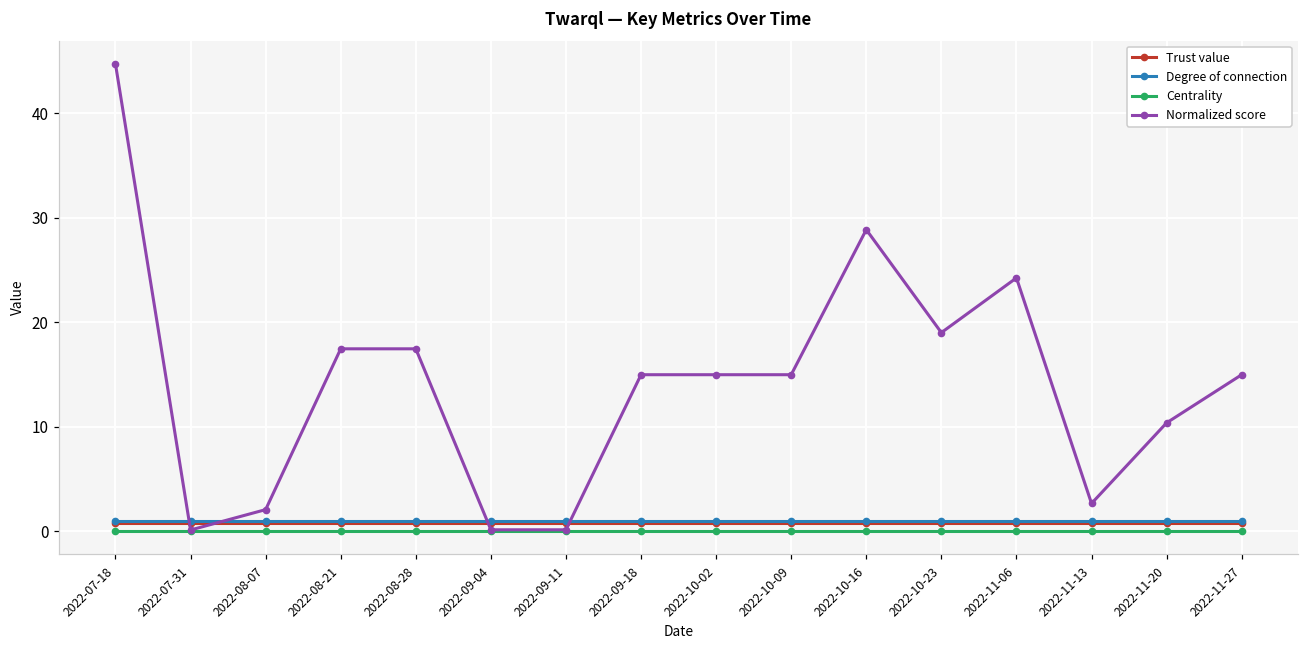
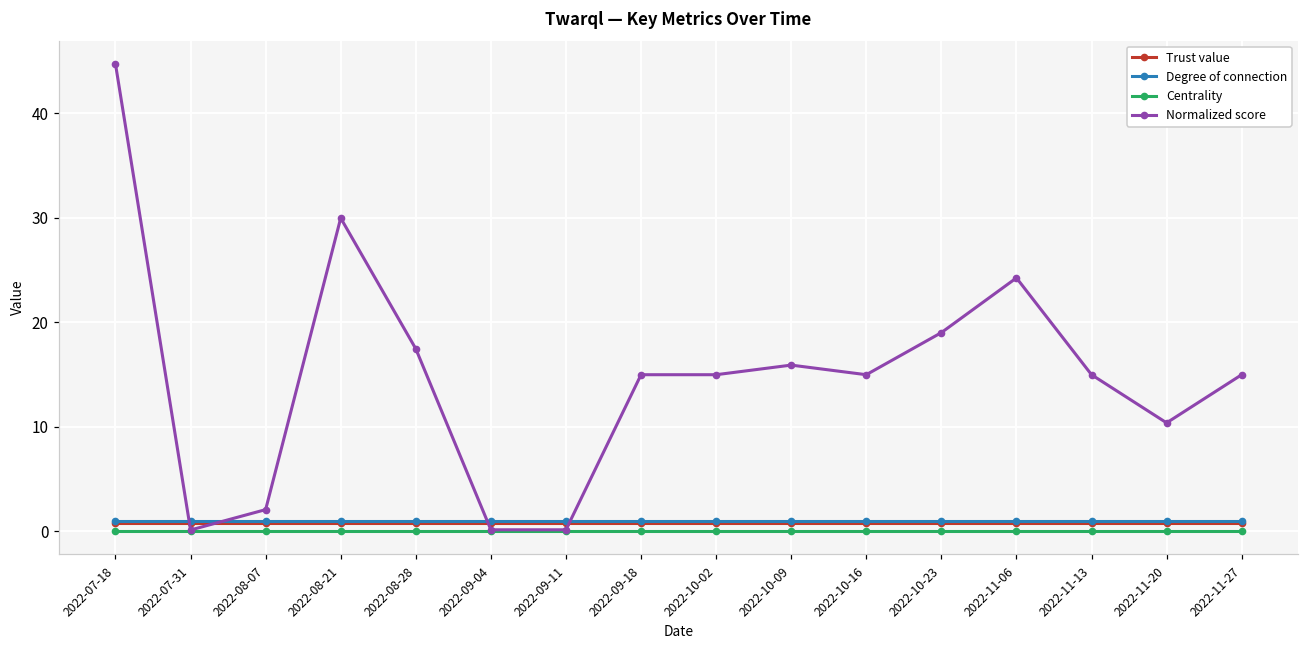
Normalized score, 2022-08-21: 17 -> 30
Normalized score, 2022-10-09: 15 -> 16
Normalized score, 2022-10-16: 29 -> 15
Normalized score, 2022-11-13: 3 -> 15
